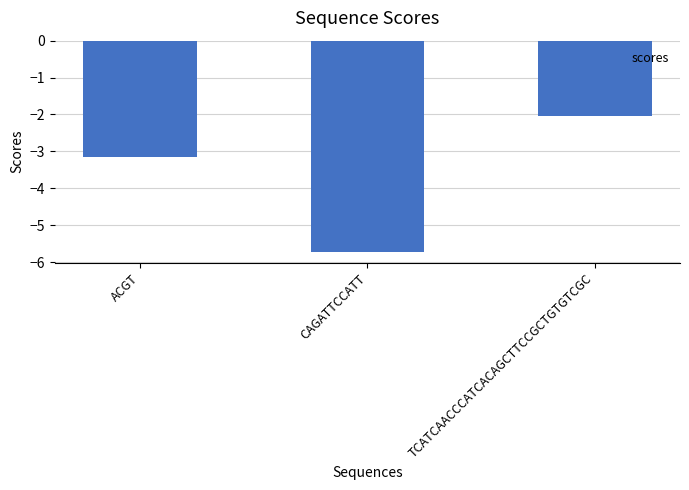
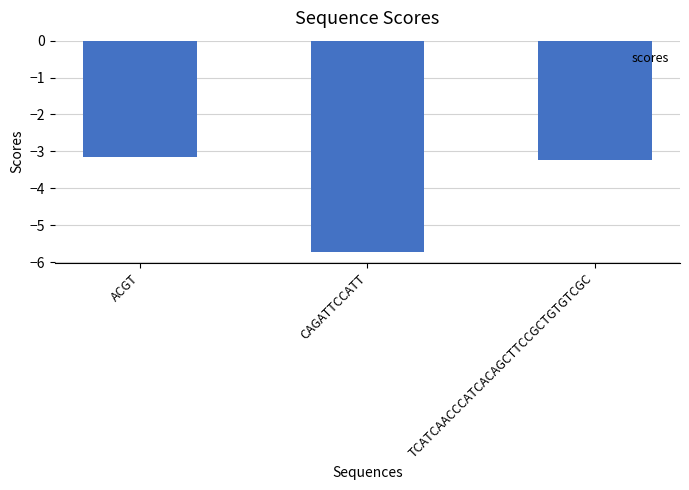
TCATCAACCCATCACAGCTTCCGCTGTGTCGC: -2.0 -> -3.2
